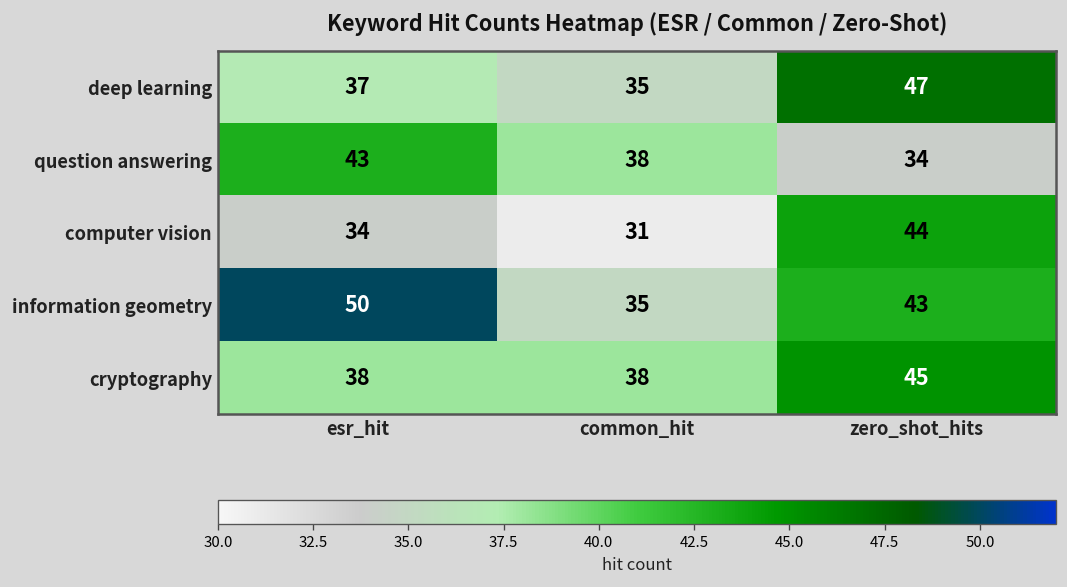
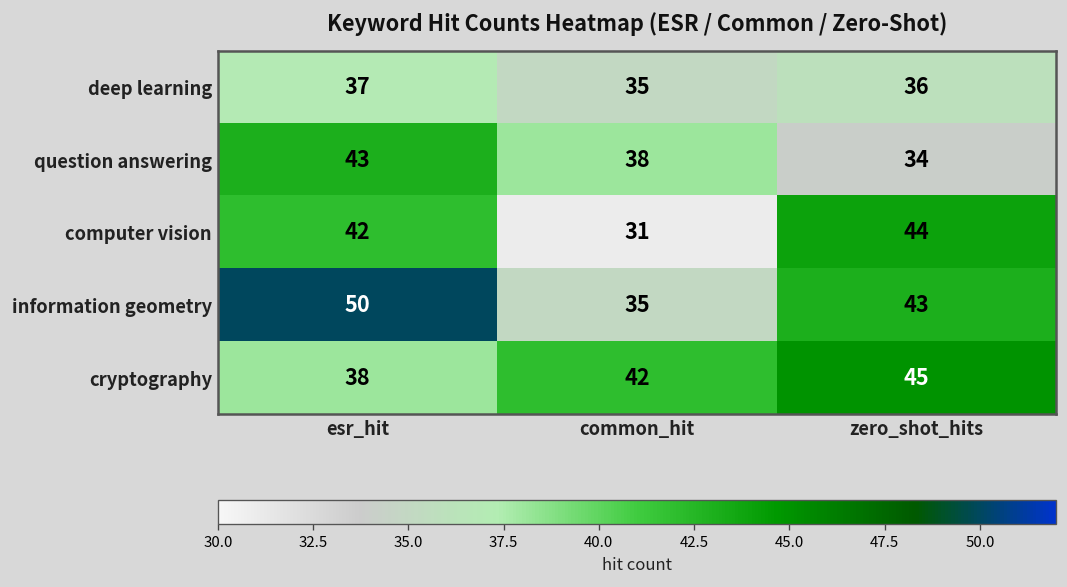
deep learning, zero_shot_hits: 47 -> 36
computer vision, esr_hit: 34 -> 42
cryptography, common_hit: 38 -> 42
